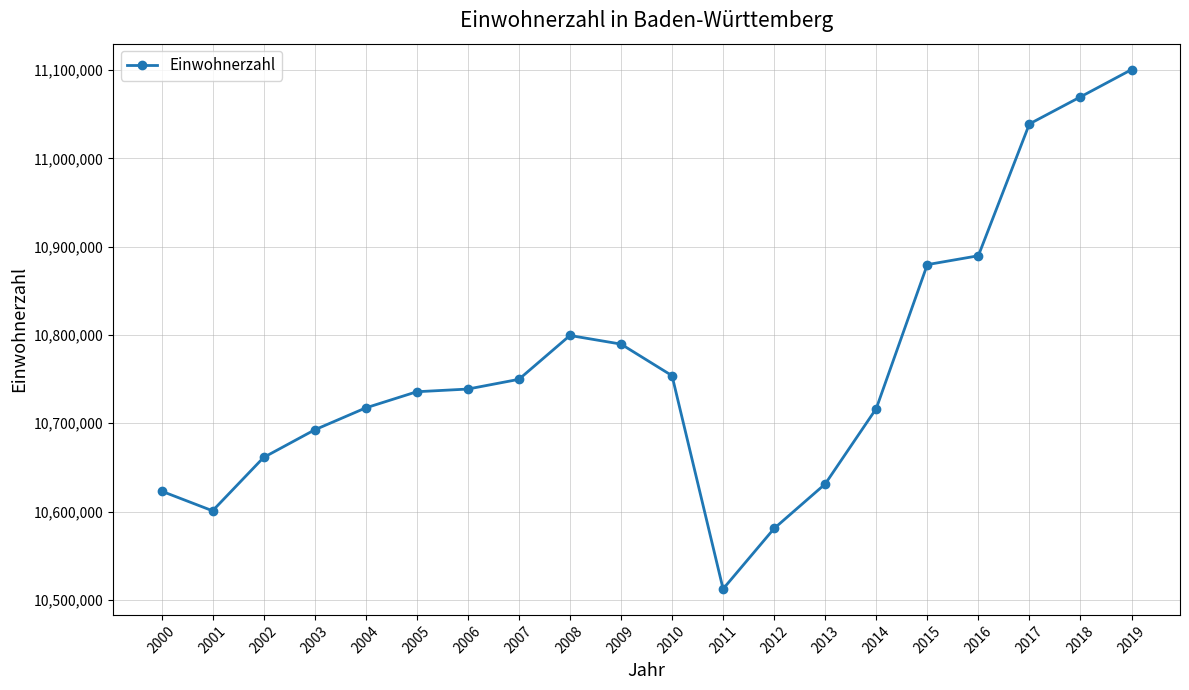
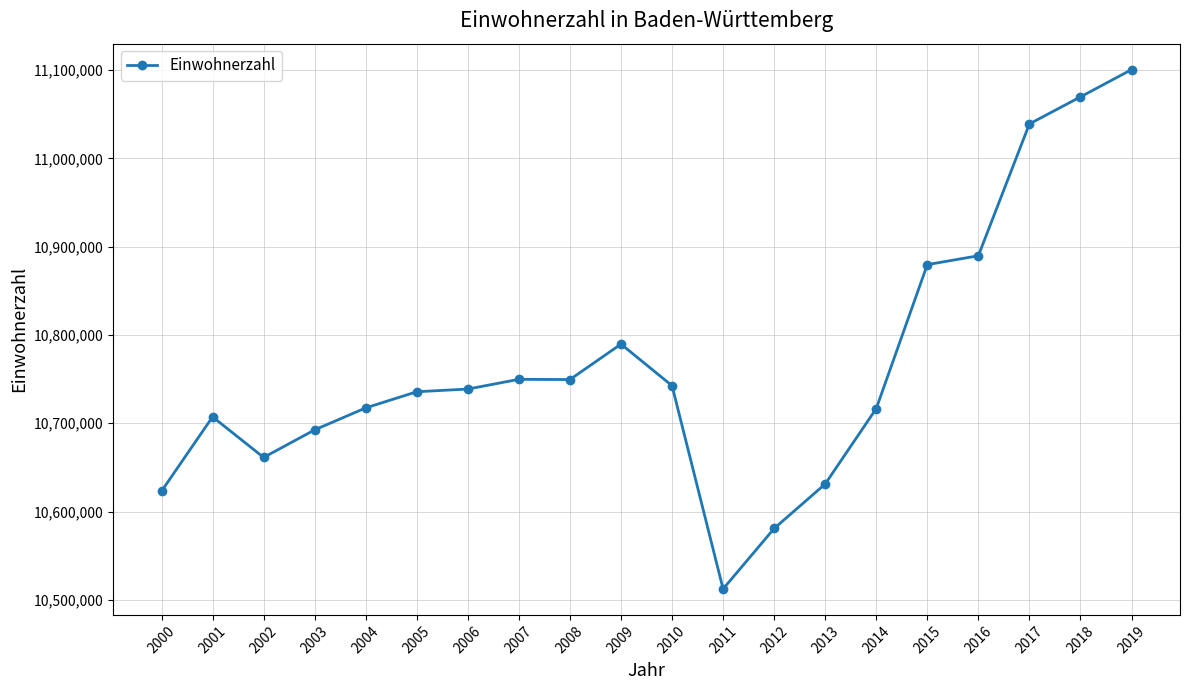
2001: 10,600,000 -> 10,710,000
2008: 10,800,000 -> 10,750,000
2010: 10,750,000 -> 10,740,000
